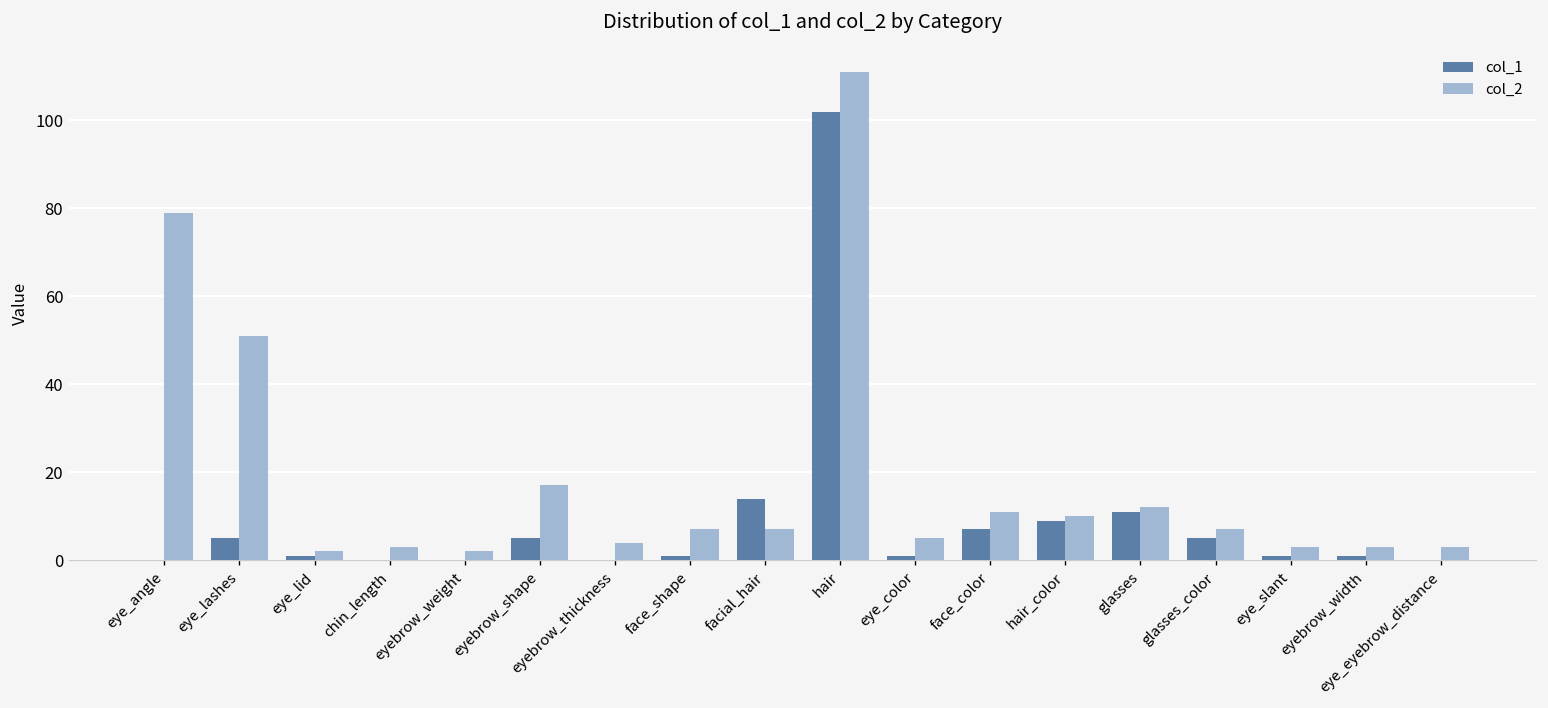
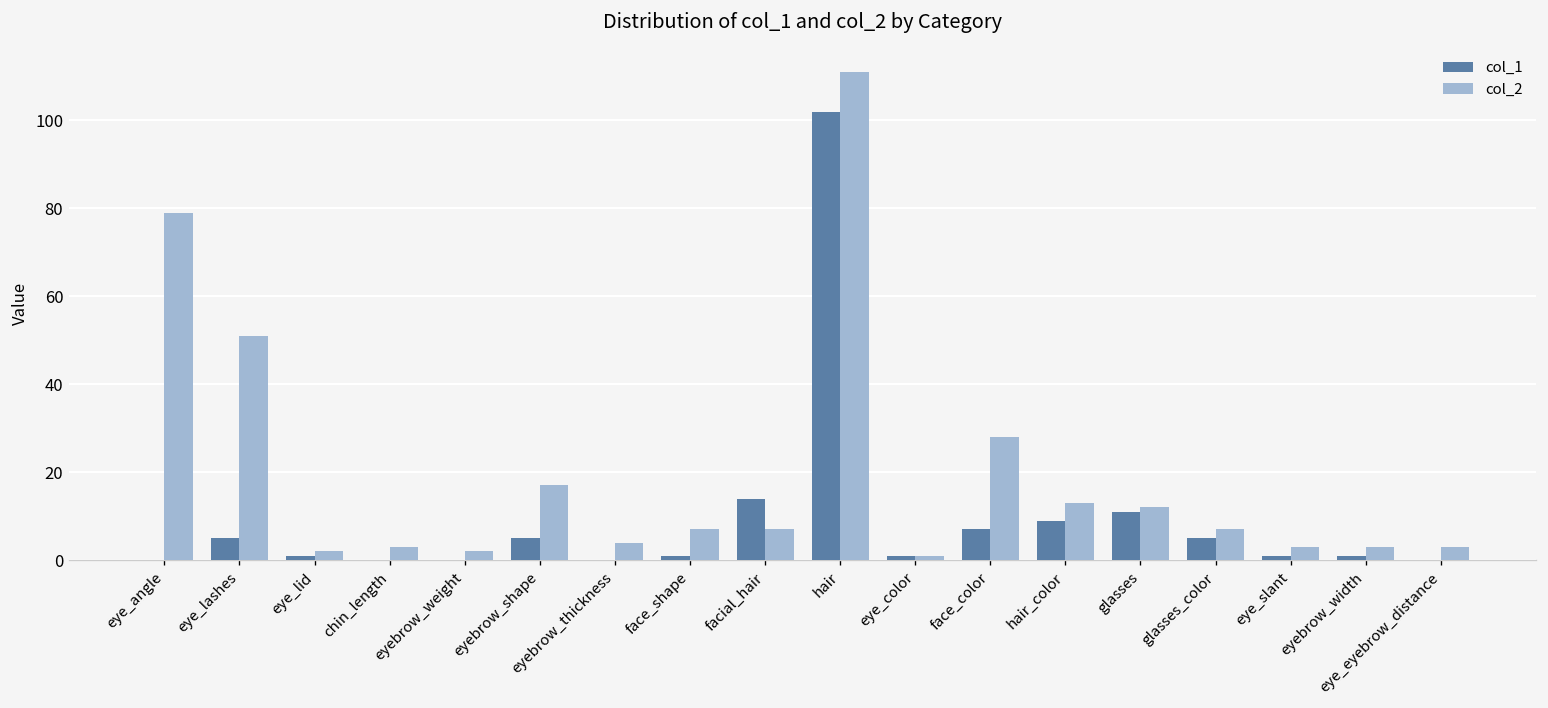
col_2, eye_color: 5 -> 1
col_2, face_color: 11 -> 28
col_2, hair_color: 10 -> 13
